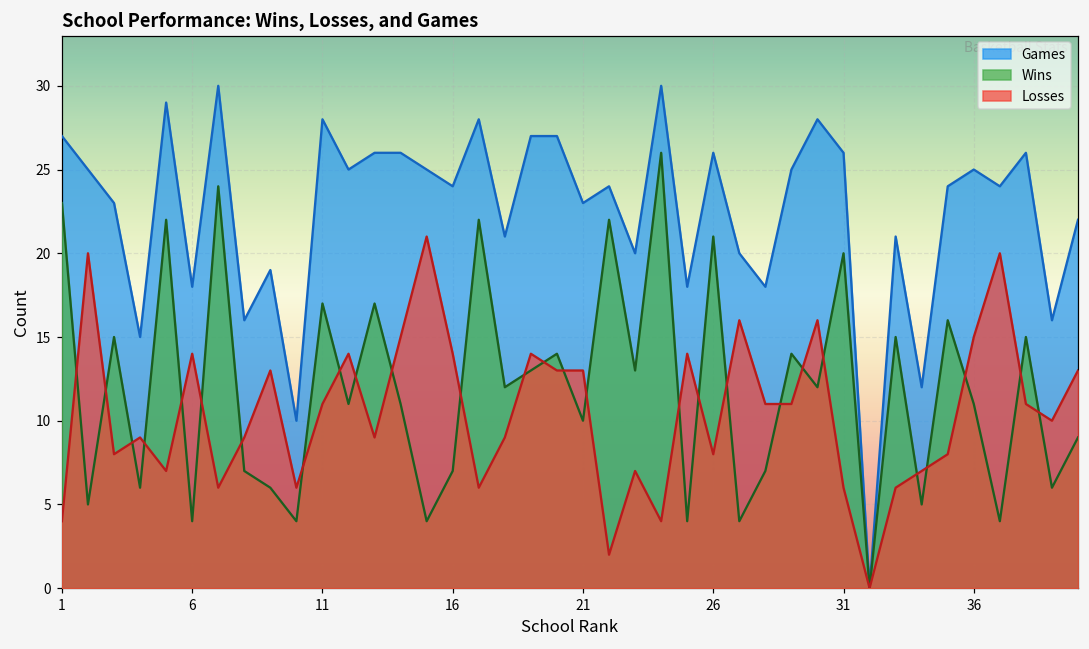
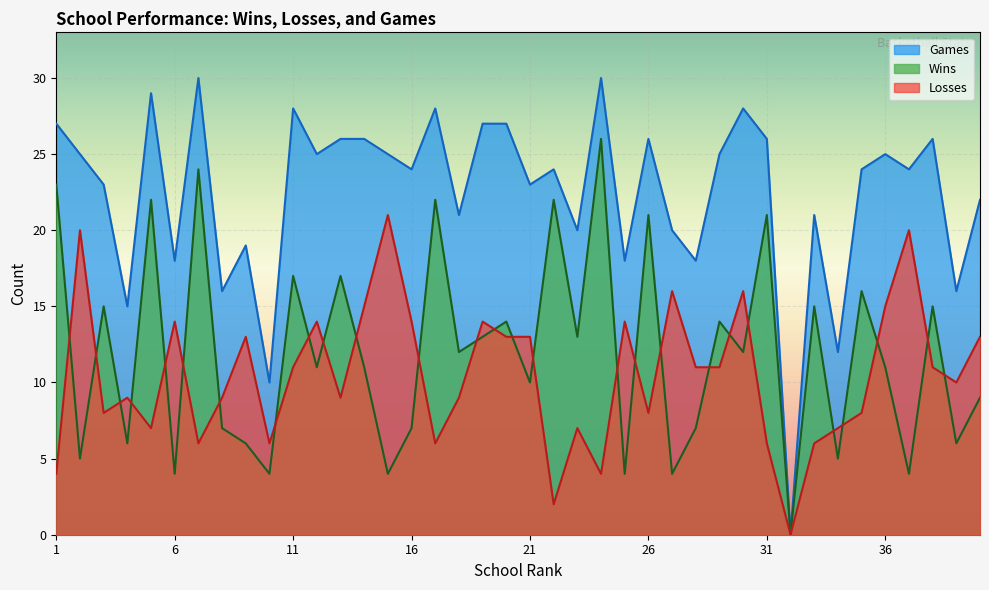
Wins, 31: 20 -> 21
